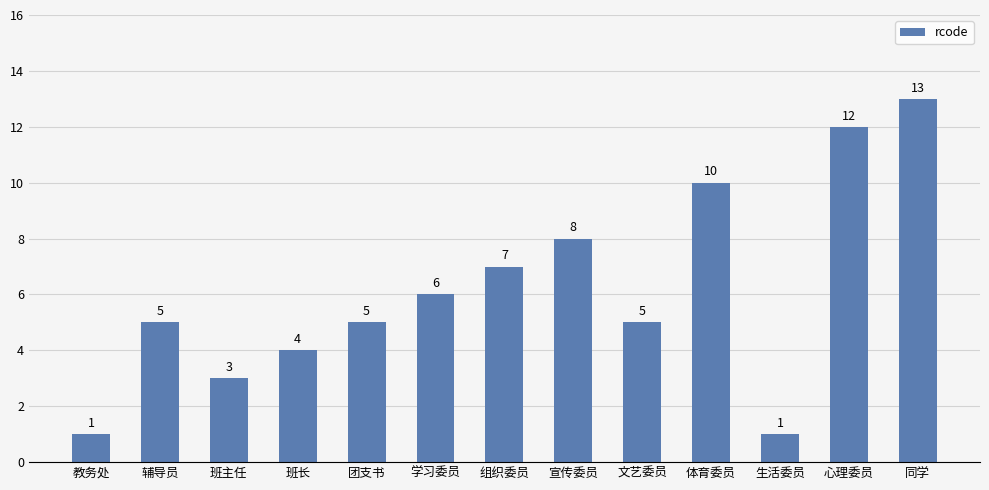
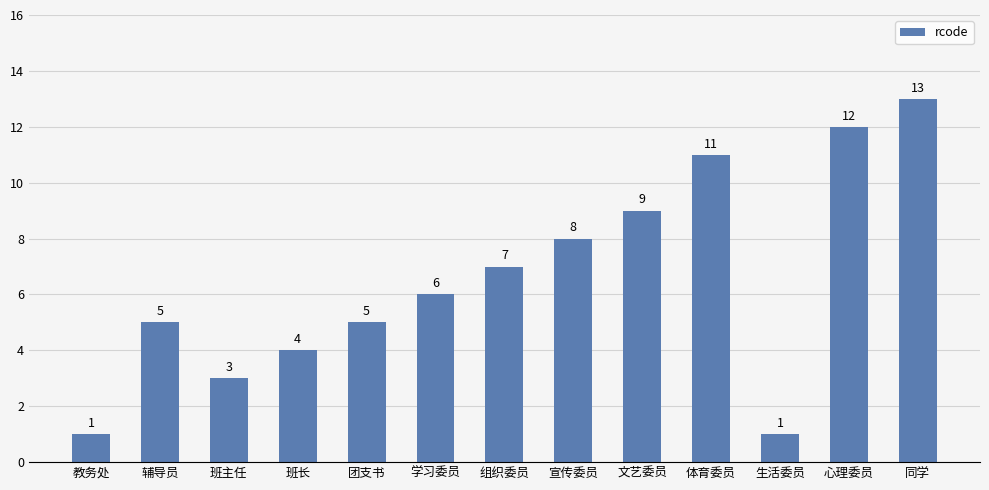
文艺委员: 5 -> 9
体育委员: 10 -> 11
